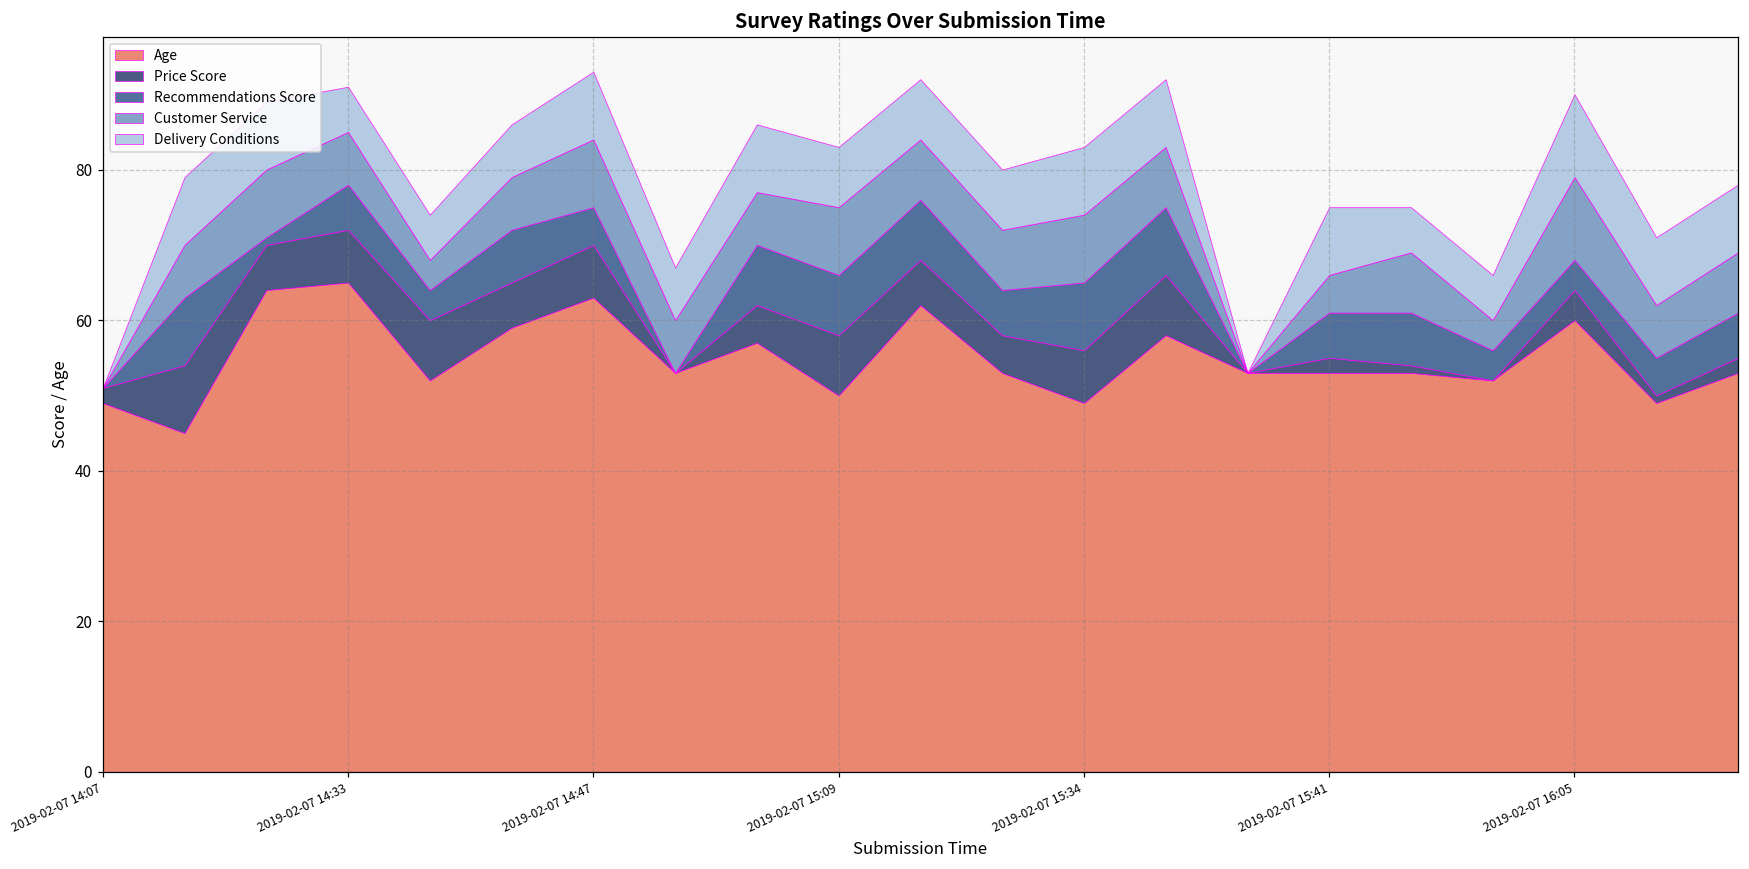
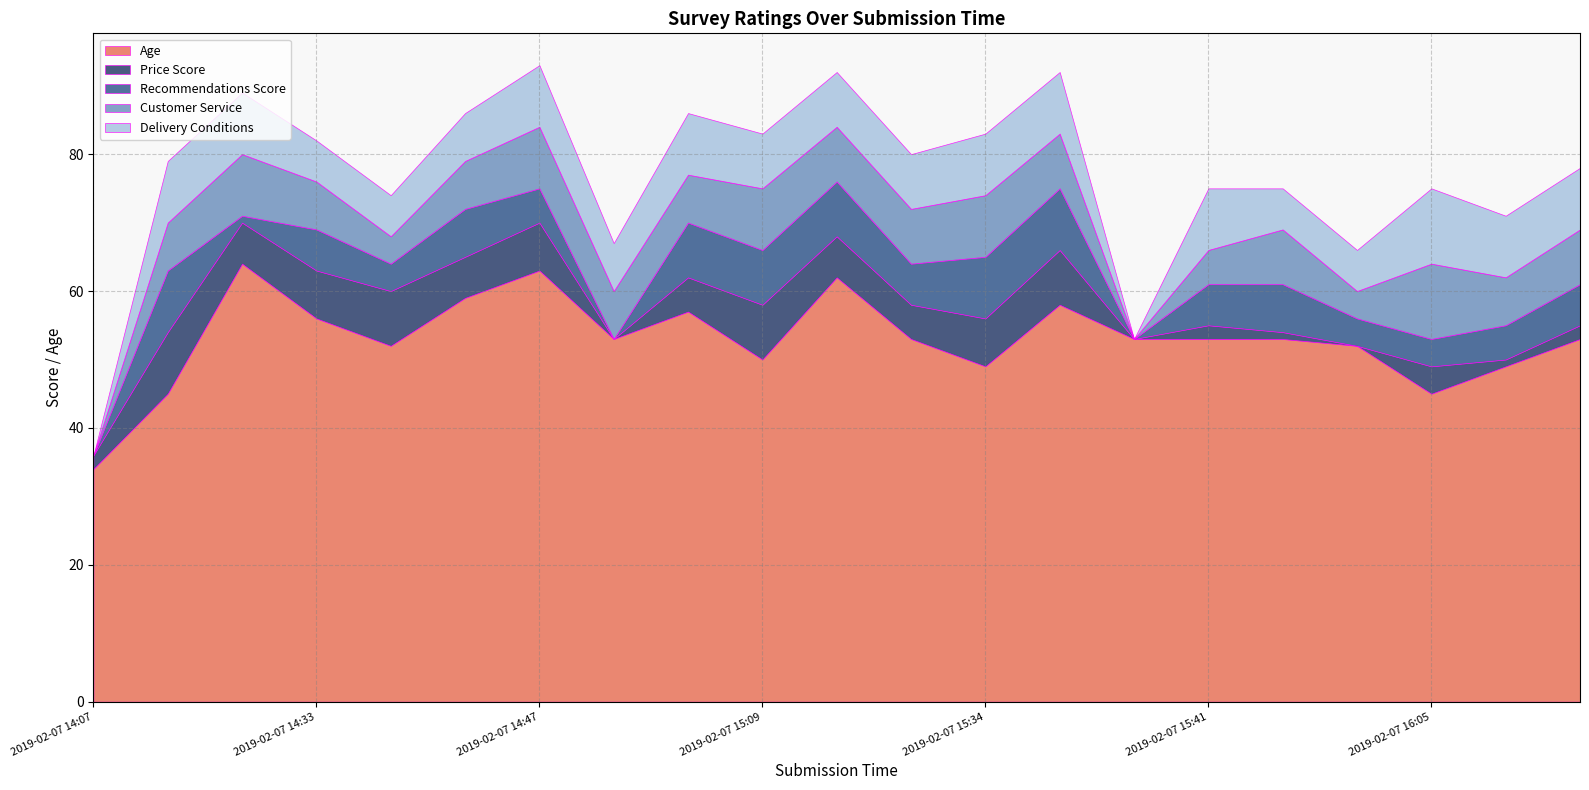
Age, 2019-02-07 14:07: 49 -> 34
Age, 2019-02-07 14:33: 65 -> 56
Age, 2019-02-07 16:05: 60 -> 45
